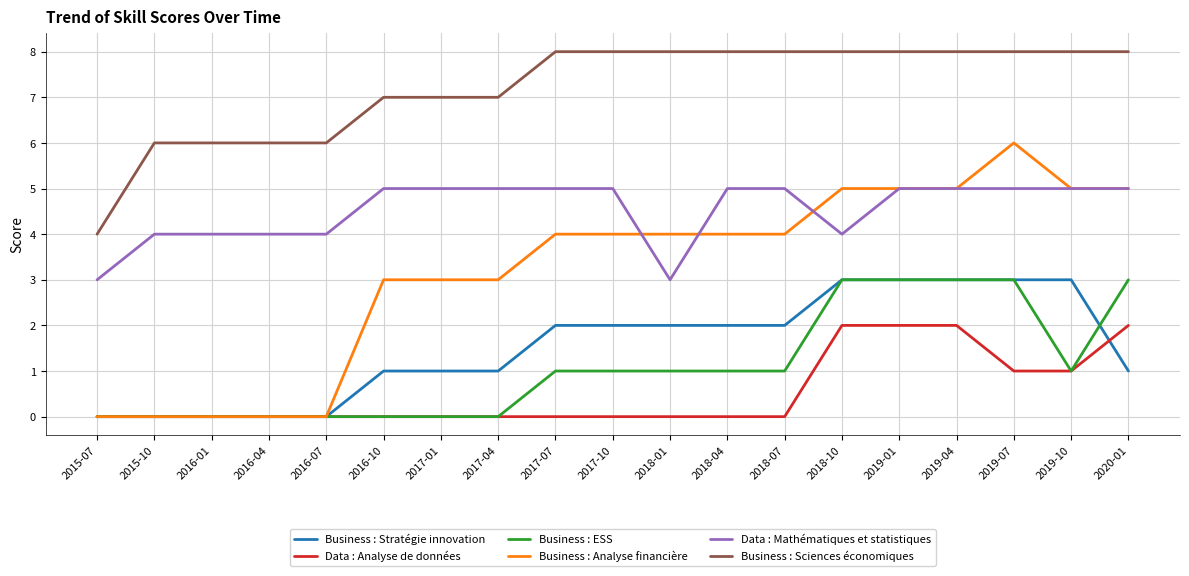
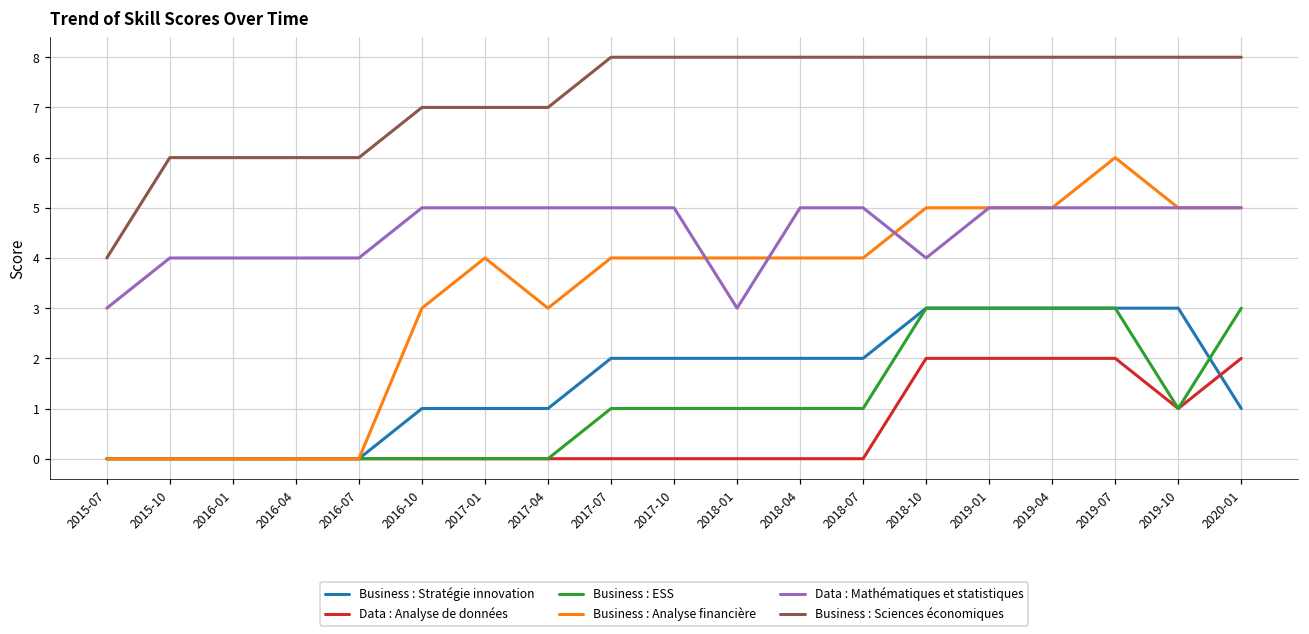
Business : Analyse financière, 2017-01: 3 -> 4
Data : Analyse de données, 2019-07: 1 -> 2
